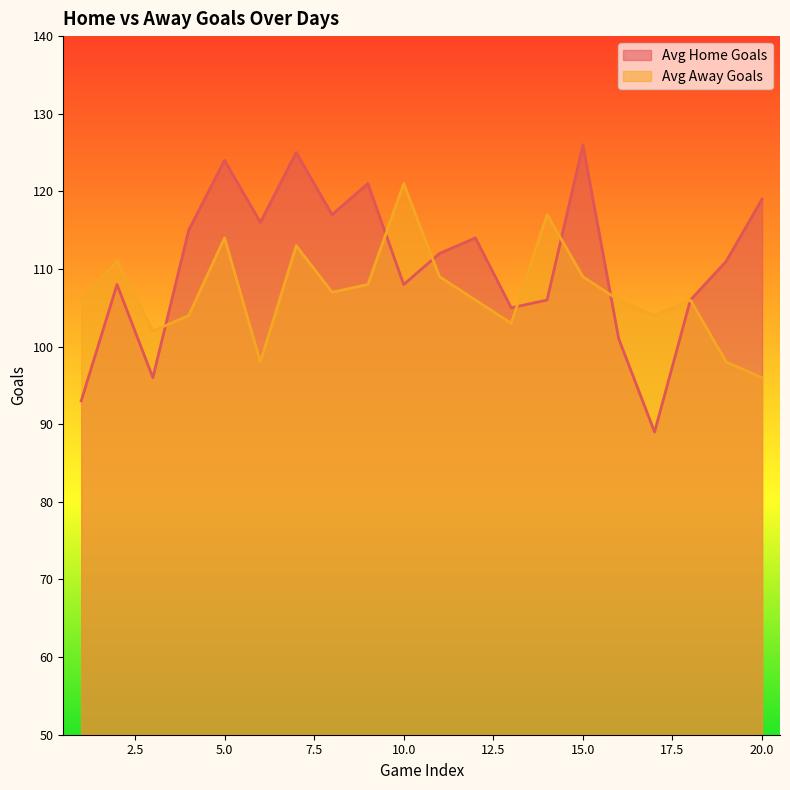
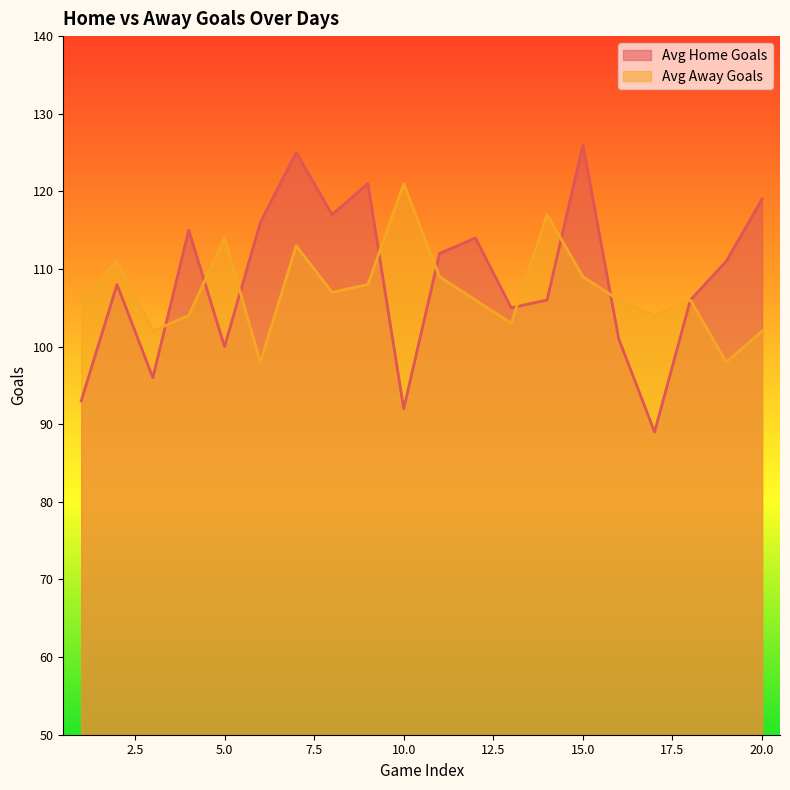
Avg Home Goals, 5.0: 124 -> 100
Avg Home Goals, 10.0: 108 -> 92
Avg Away Goals, 20.0: 96 -> 102
